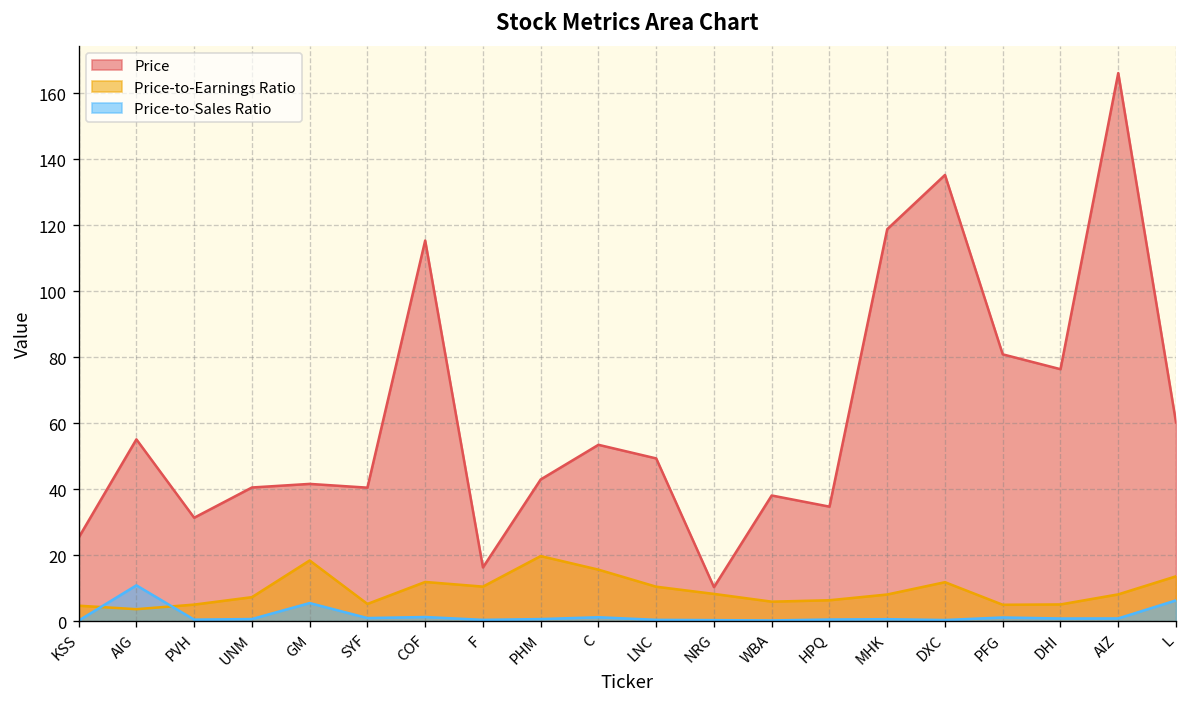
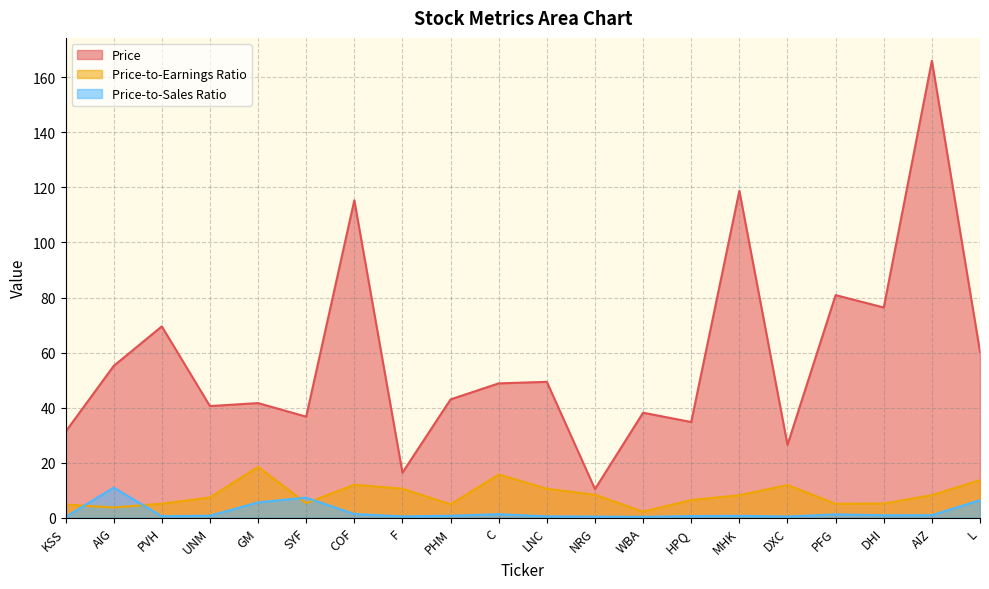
Price, KSS: 25 -> 31
Price, PVH: 31 -> 70
Price, SYF: 40 -> 37
Price-to-Sales Ratio, SYF: 1 -> 7
Price-to-Earnings Ratio, PHM: 20 -> 5
Price, C: 53 -> 49
Price-to-Earnings Ratio, WBA: 6 -> 2
Price, DXC: 135 -> 26
